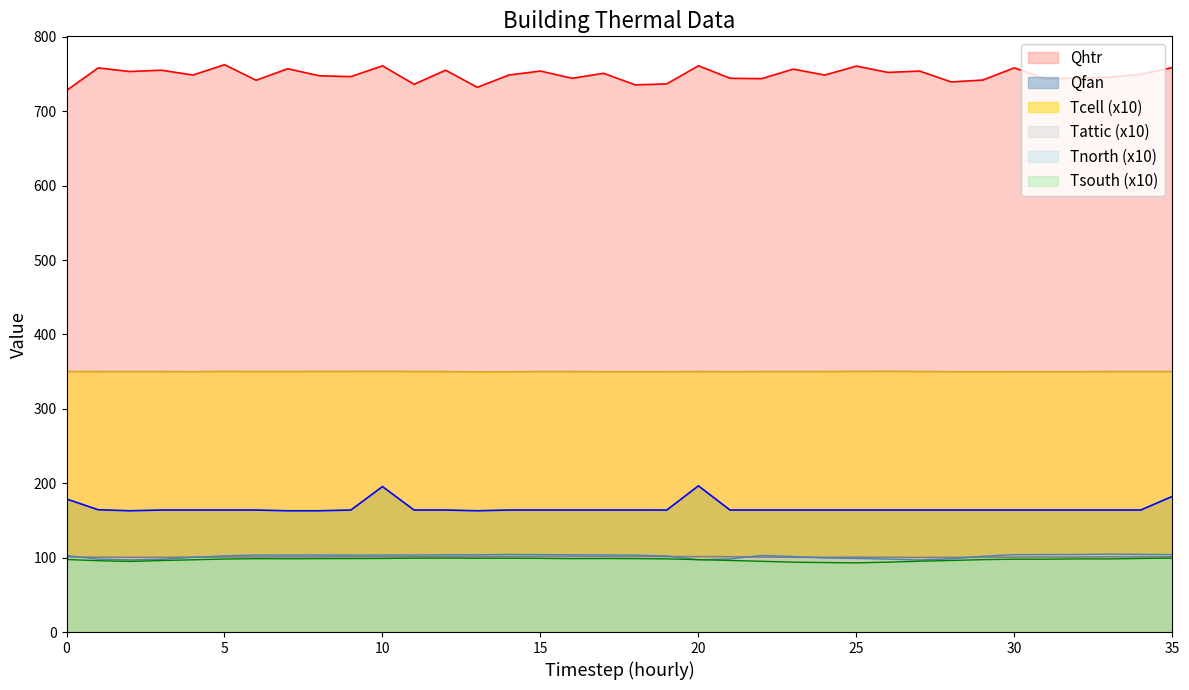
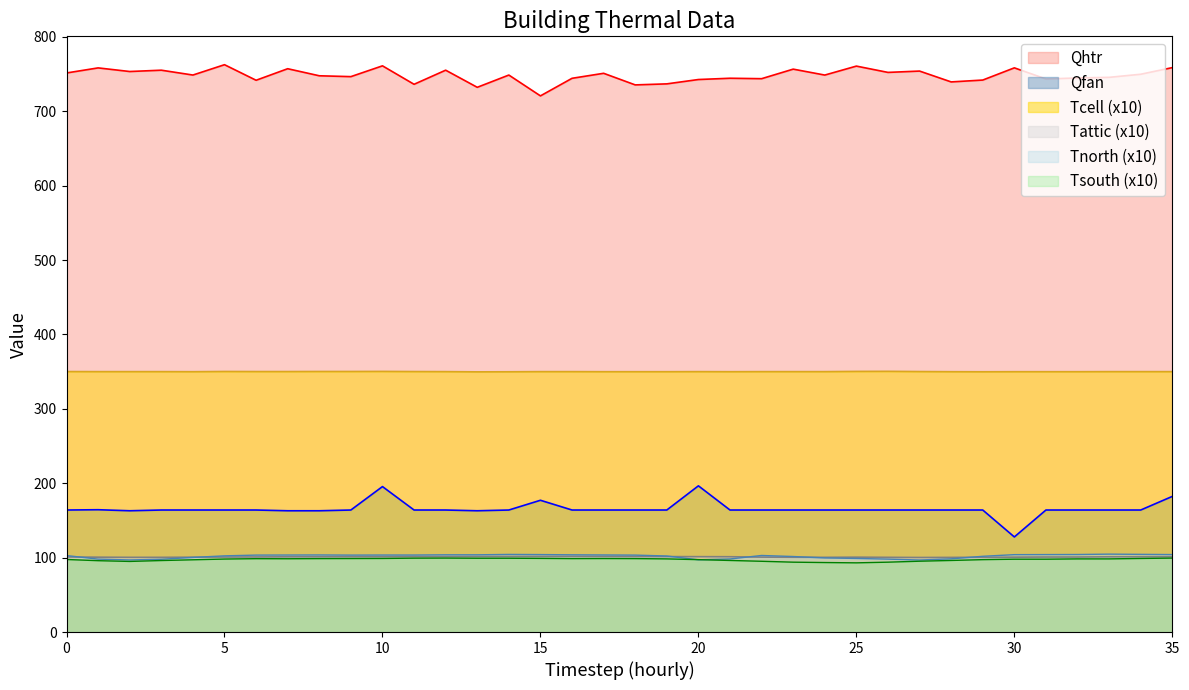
Qhtr, 0: 730 -> 750
Qfan, 0: 180 -> 160
Qhtr, 15: 750 -> 720
Qfan, 15: 160 -> 180
Qhtr, 20: 760 -> 740
Qfan, 30: 160 -> 130
